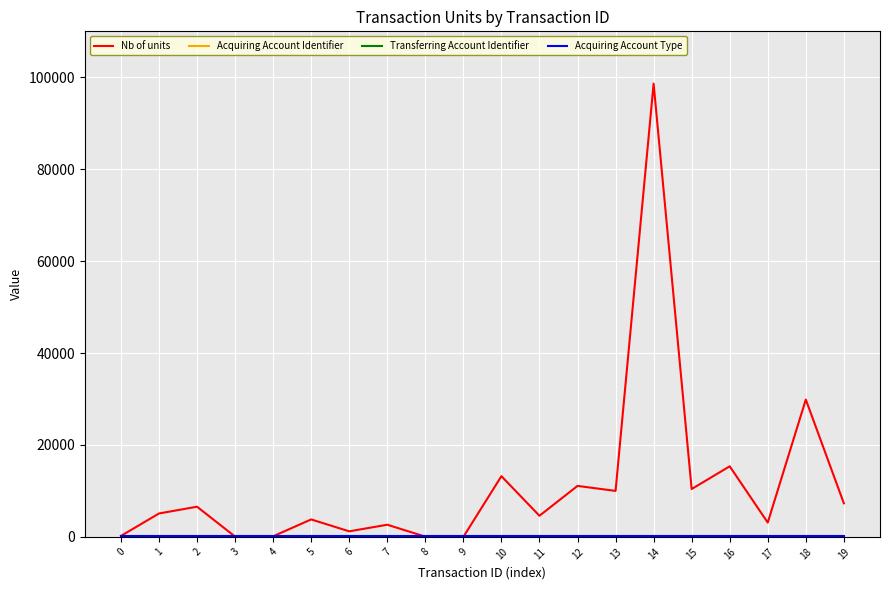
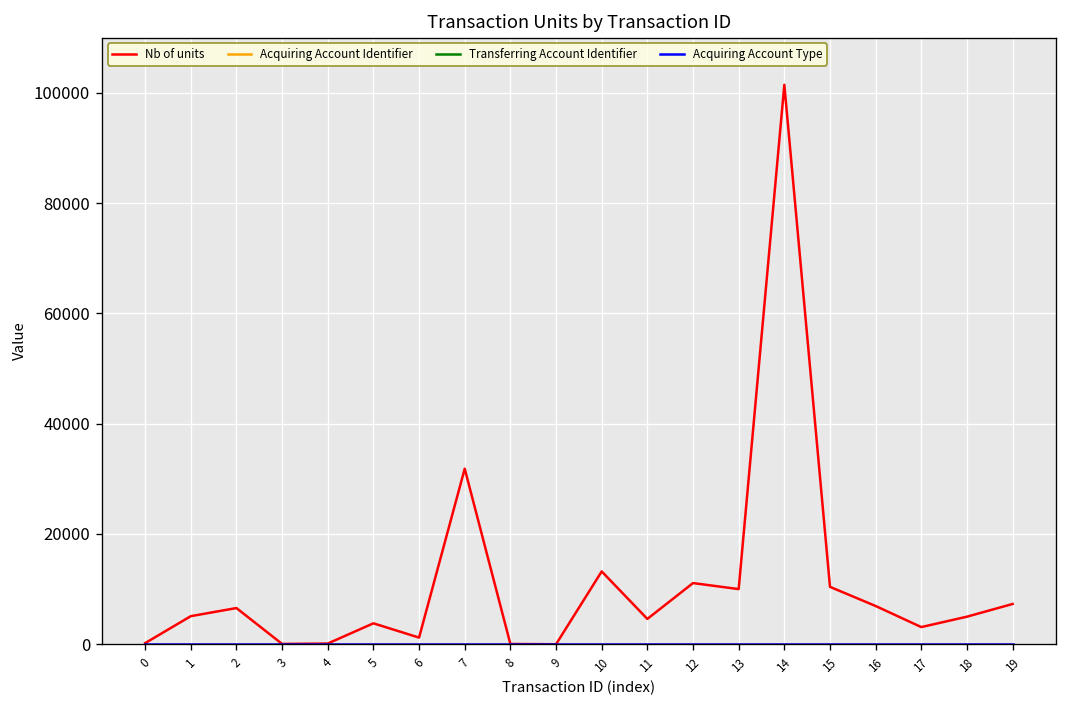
Nb of units, 7: 3000 -> 32000
Nb of units, 14: 99000 -> 101000
Nb of units, 16: 15000 -> 7000
Nb of units, 18: 30000 -> 5000
